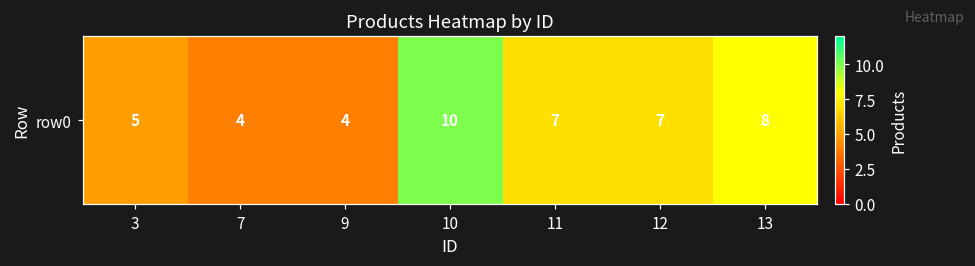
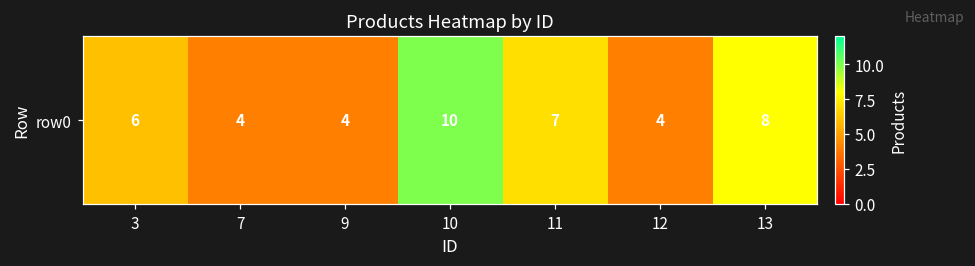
row0, 3: 5 -> 6
row0, 12: 7 -> 4
